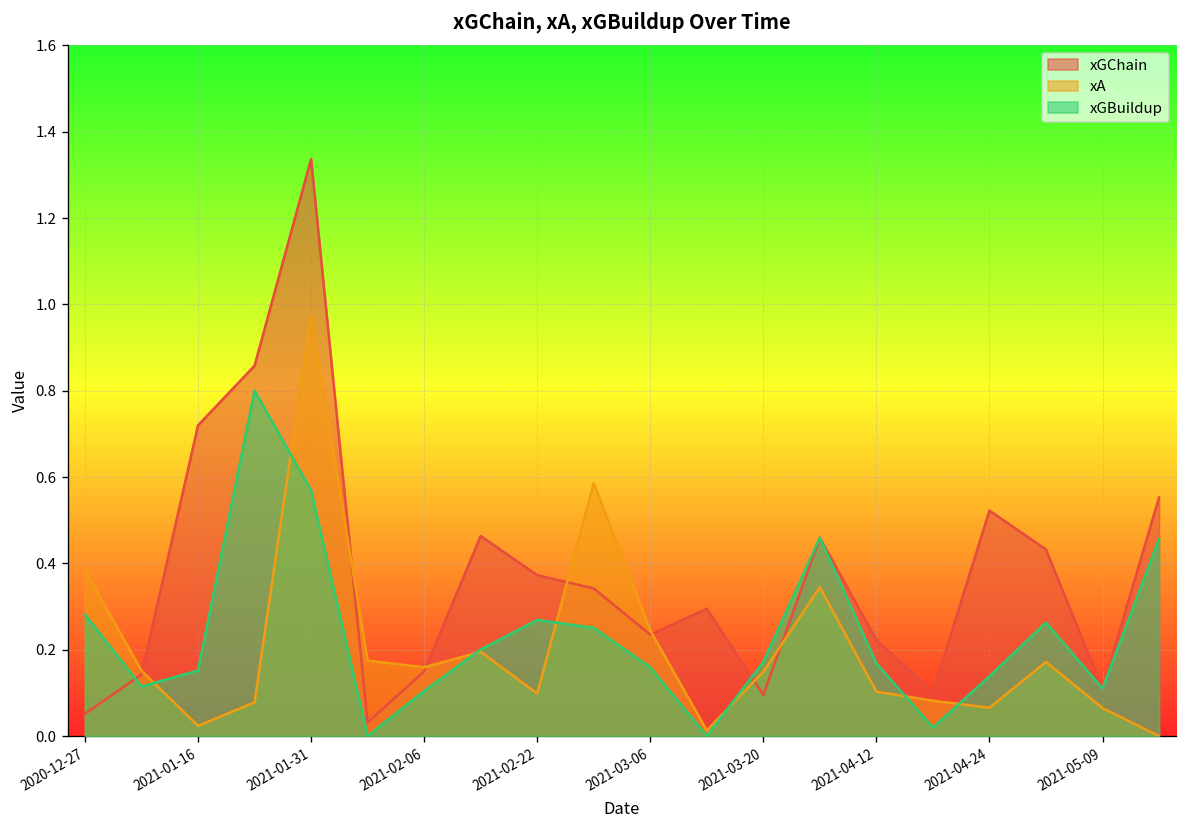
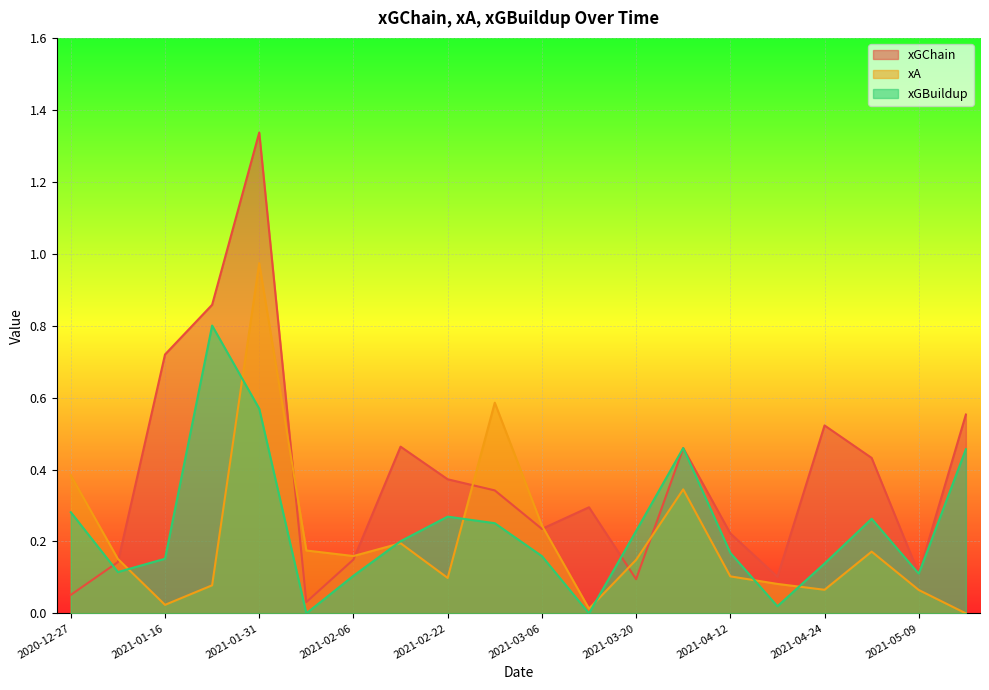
xGBuildup, 2021-03-20: 0.17 -> 0.23
